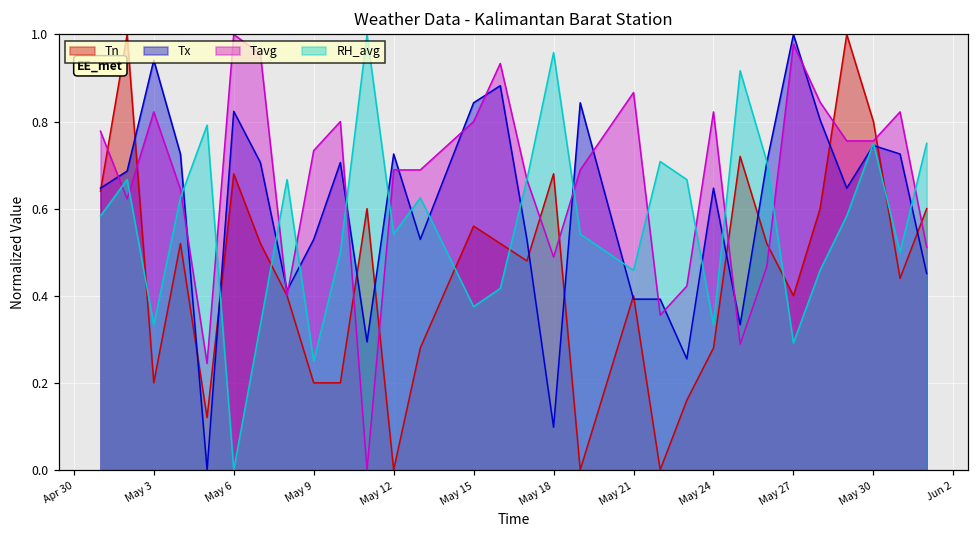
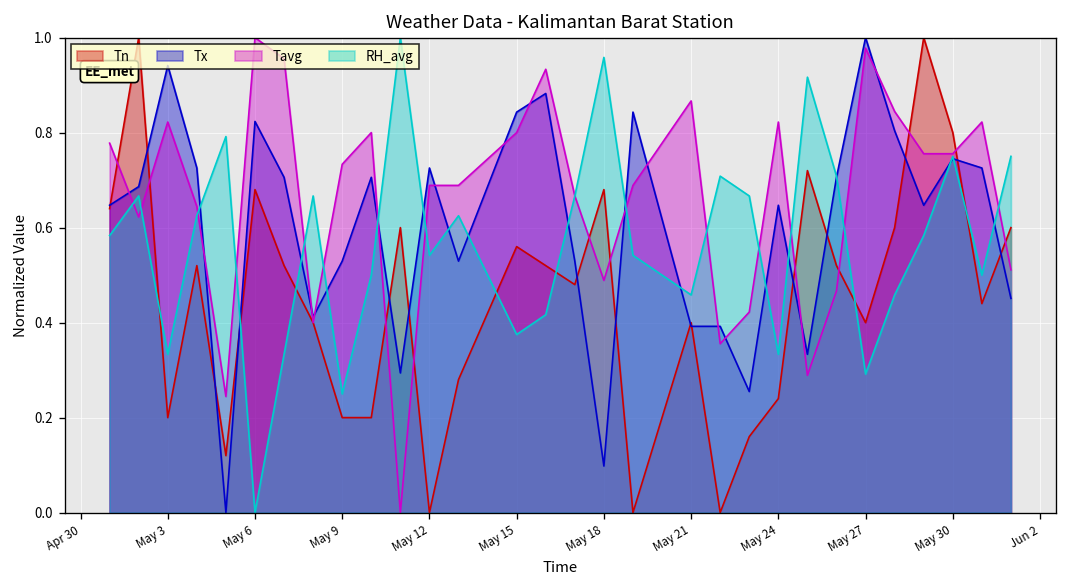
Tn, May 24: 0.28 -> 0.24
